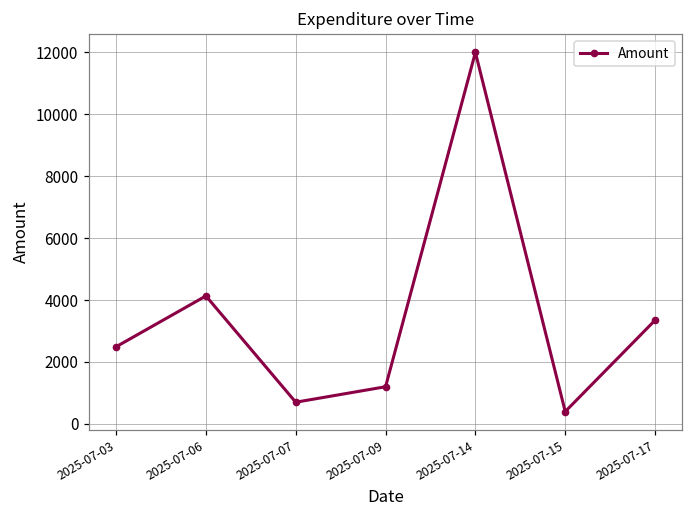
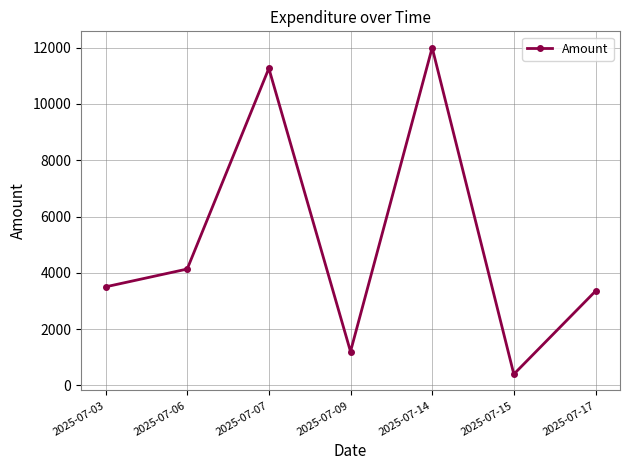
2025-07-03: 2500 -> 3500
2025-07-07: 700 -> 11300
